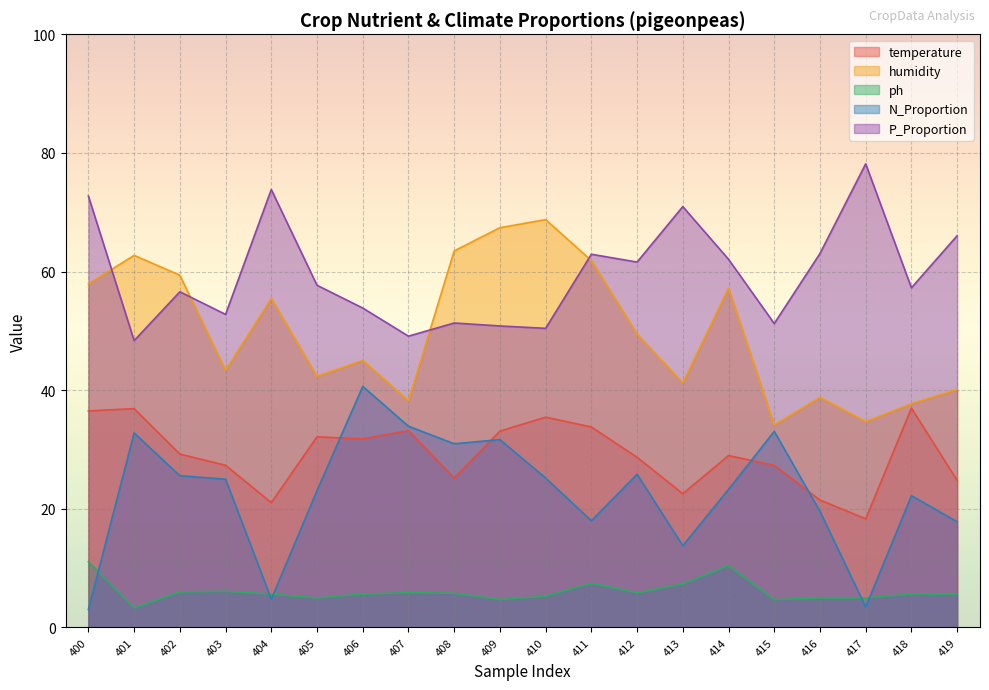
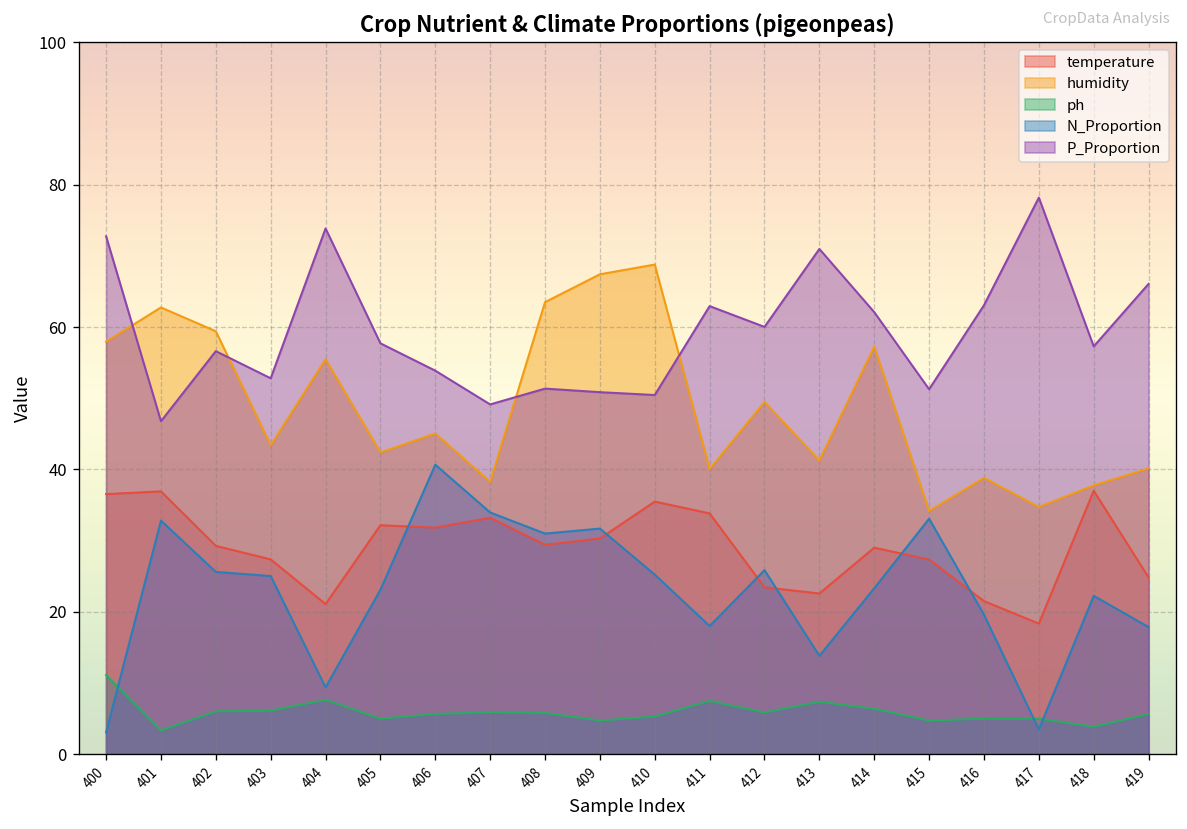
P_Proportion, 401: 48 -> 47
ph, 404: 6 -> 8
N_Proportion, 404: 5 -> 9
temperature, 408: 25 -> 29
temperature, 409: 33 -> 30
humidity, 411: 62 -> 40
temperature, 412: 29 -> 23
P_Proportion, 412: 62 -> 60
ph, 414: 10 -> 6
ph, 418: 6 -> 4
